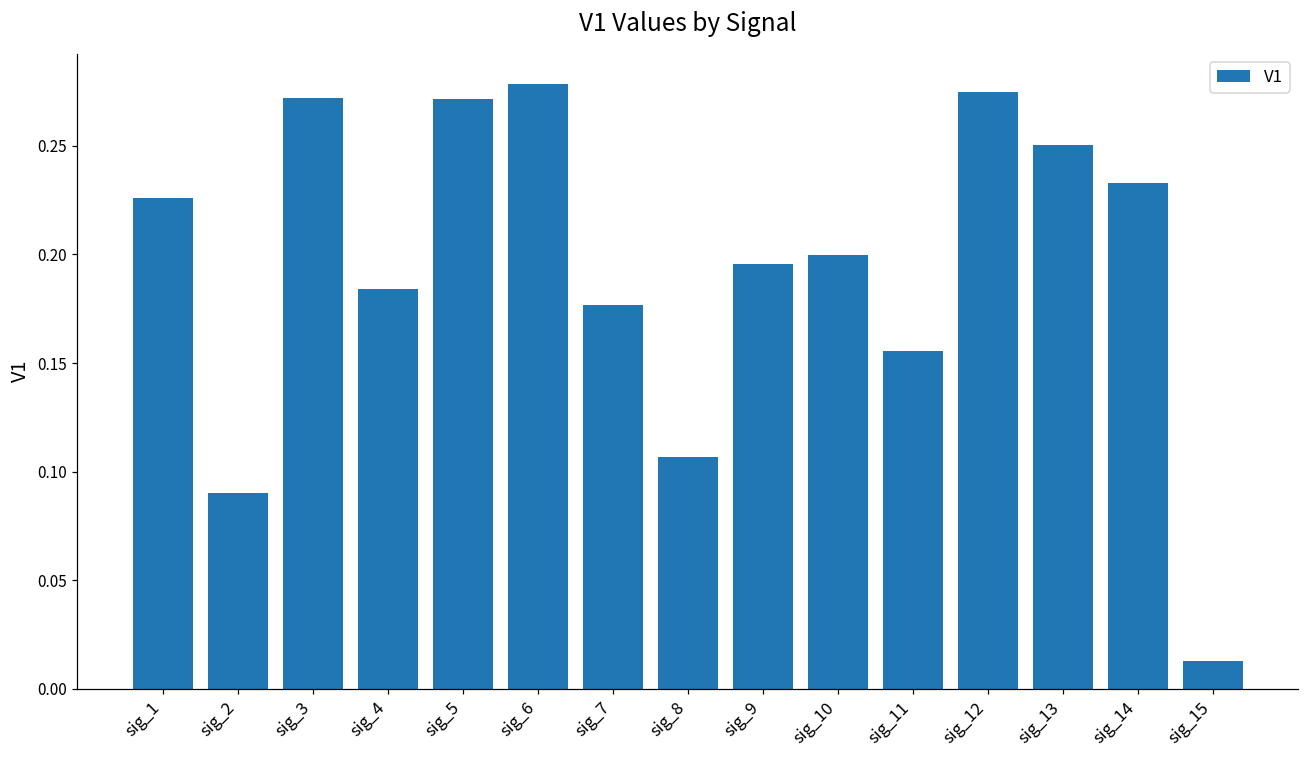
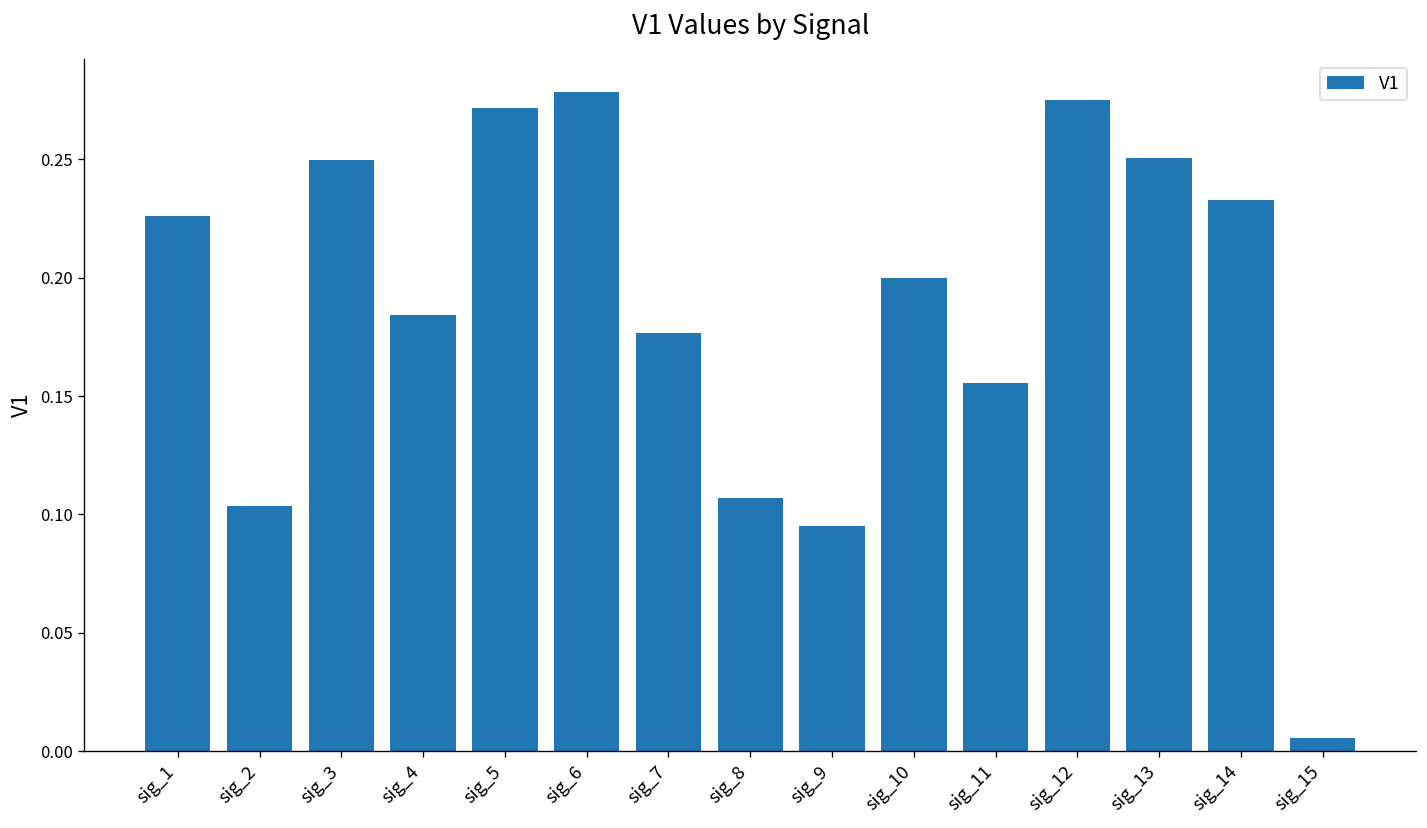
sig_2: 0.090 -> 0.104
sig_3: 0.272 -> 0.250
sig_9: 0.195 -> 0.095
sig_15: 0.013 -> 0.006
